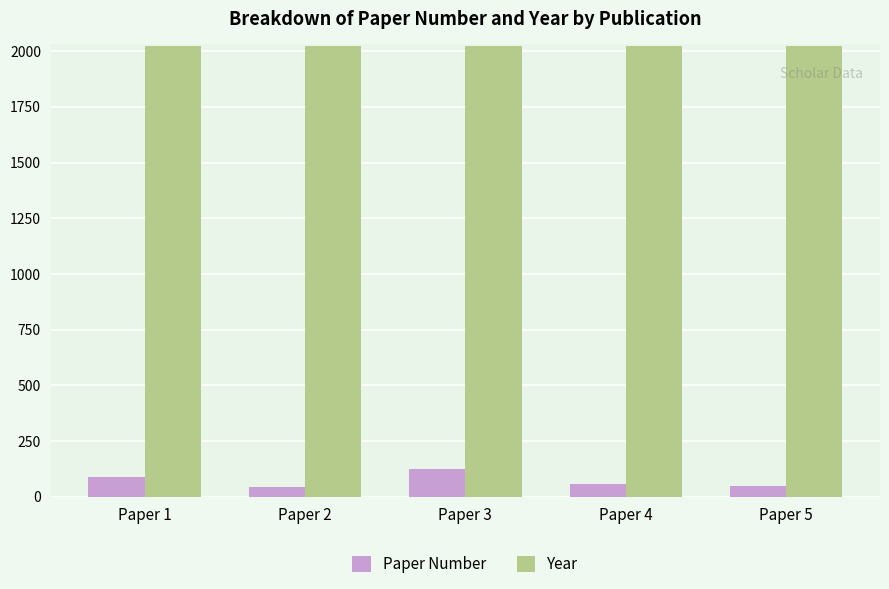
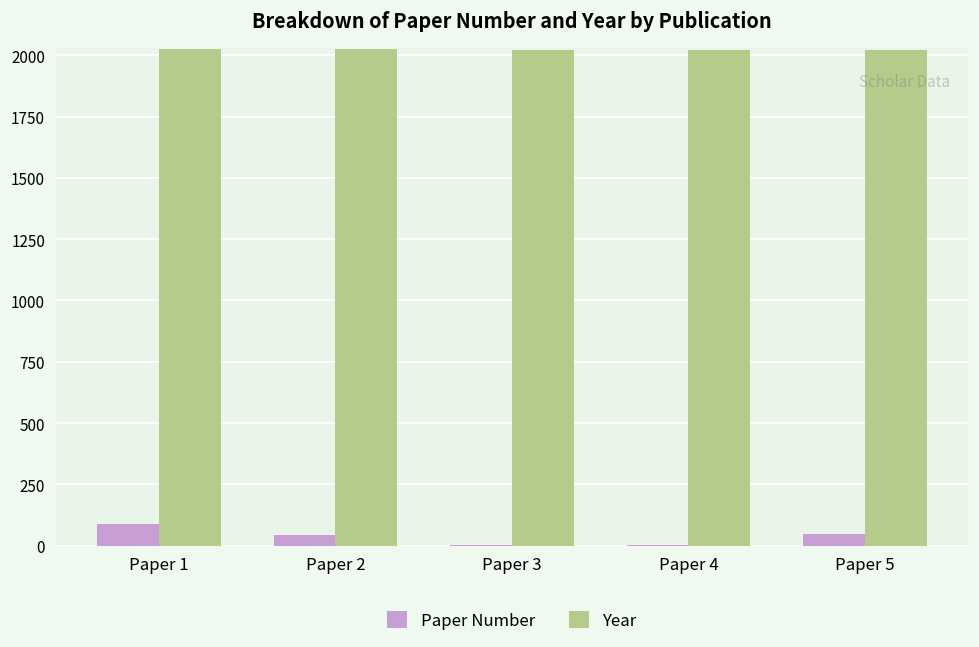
Paper Number, Paper 3: 120 -> 0
Paper Number, Paper 4: 60 -> 0
